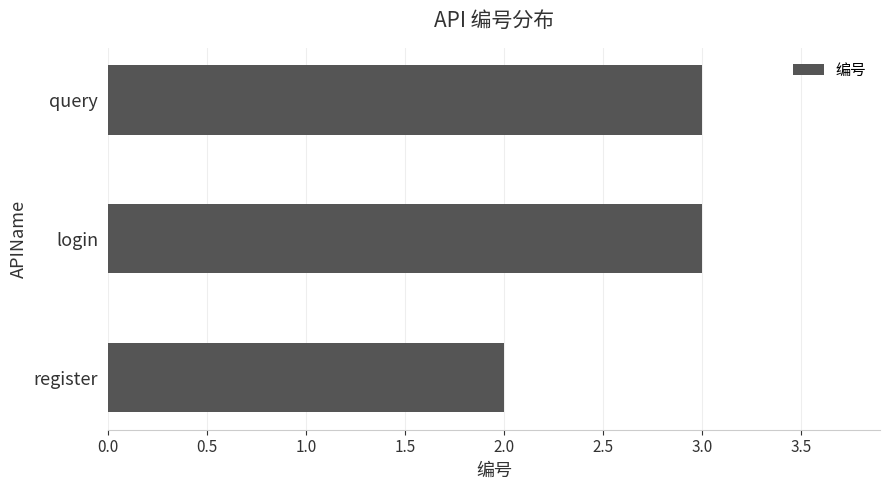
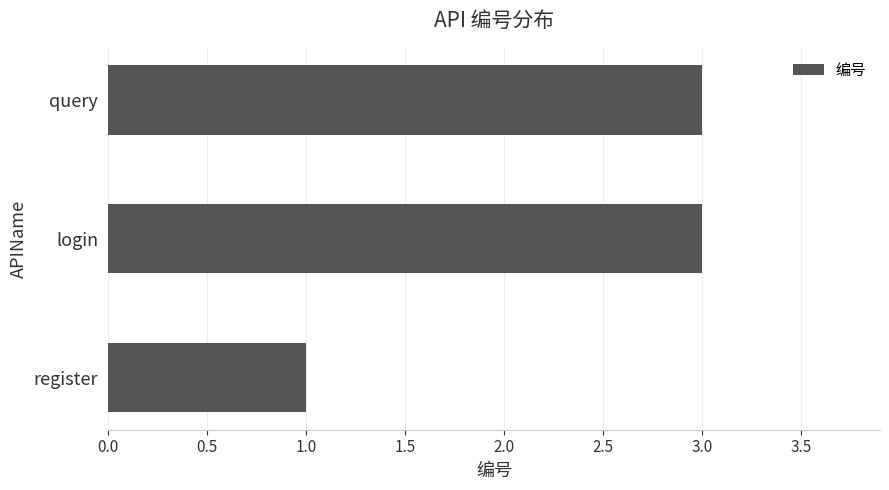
register: 2 -> 1
